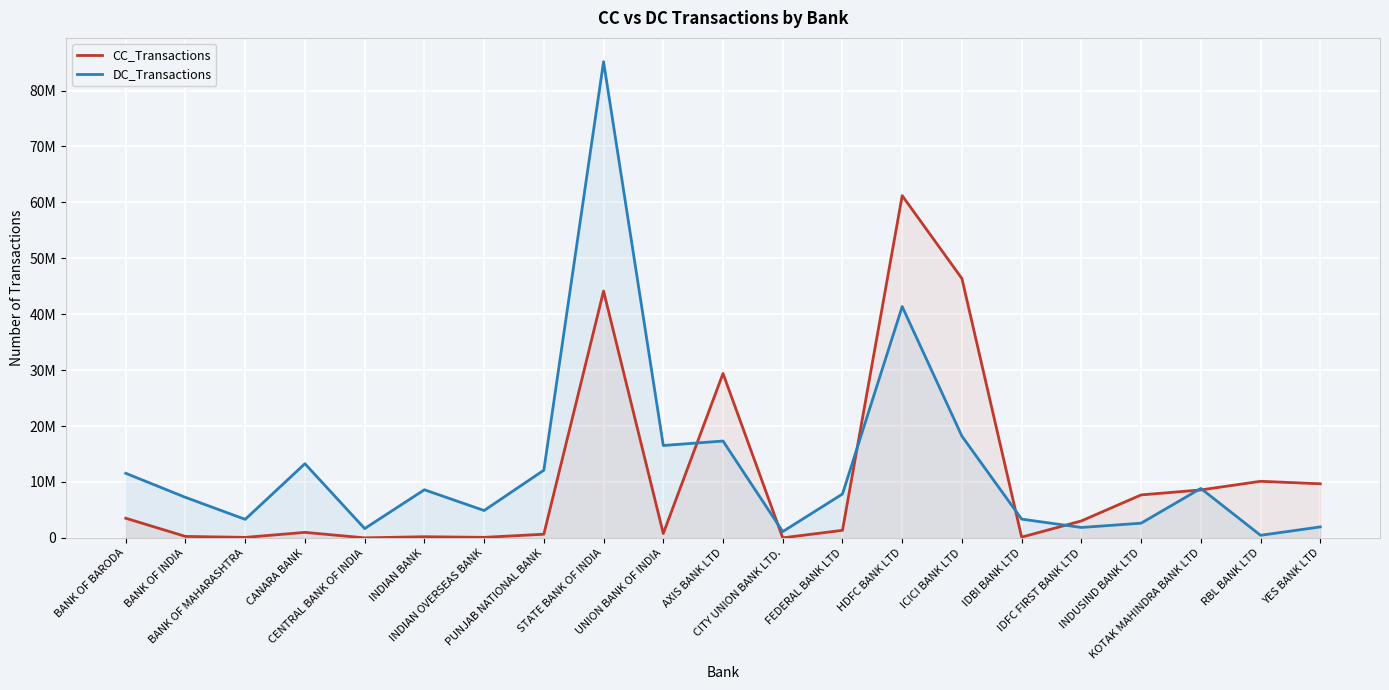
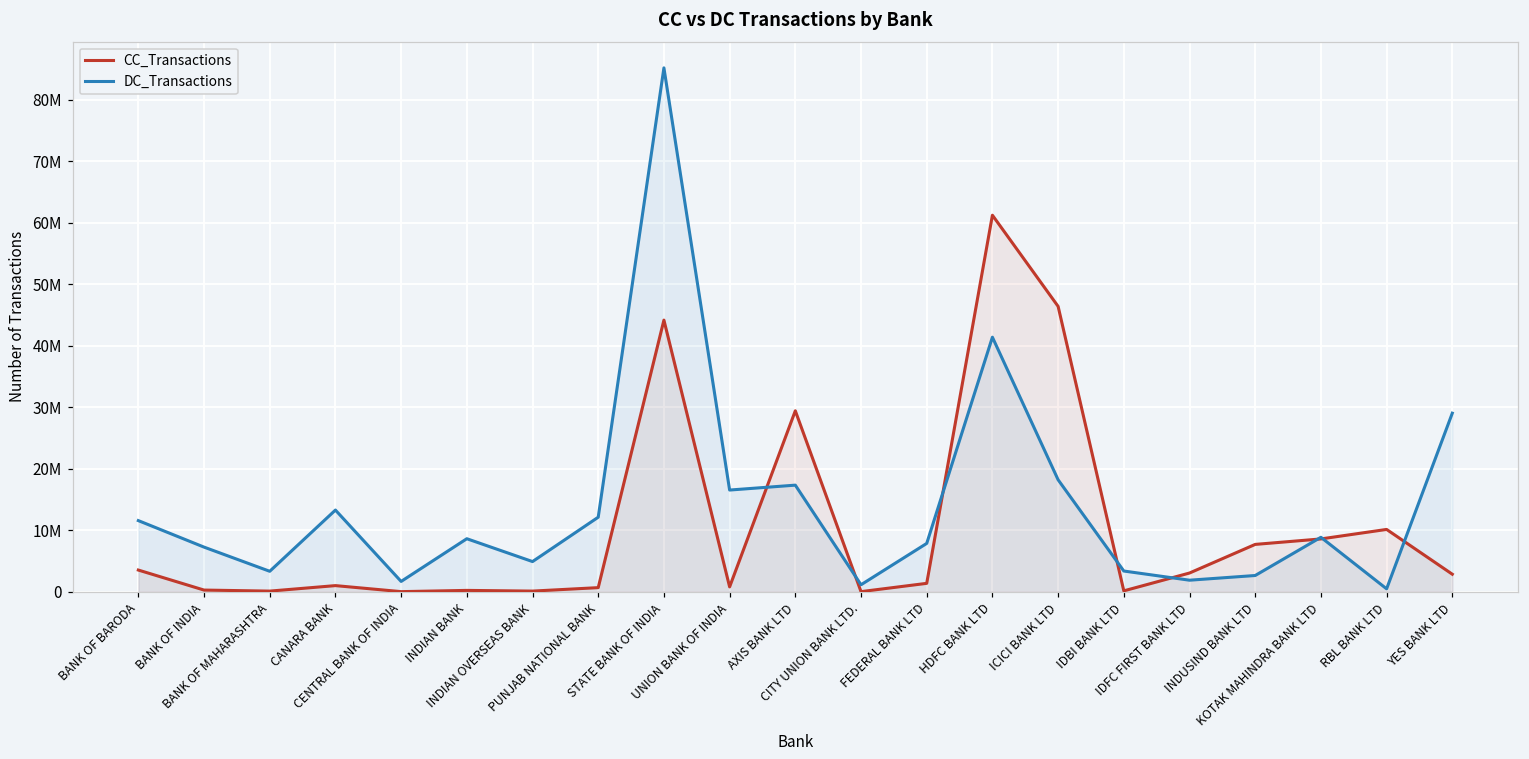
CC_Transactions, YES BANK LTD: 10000000 -> 3000000
DC_Transactions, YES BANK LTD: 2000000 -> 29000000
